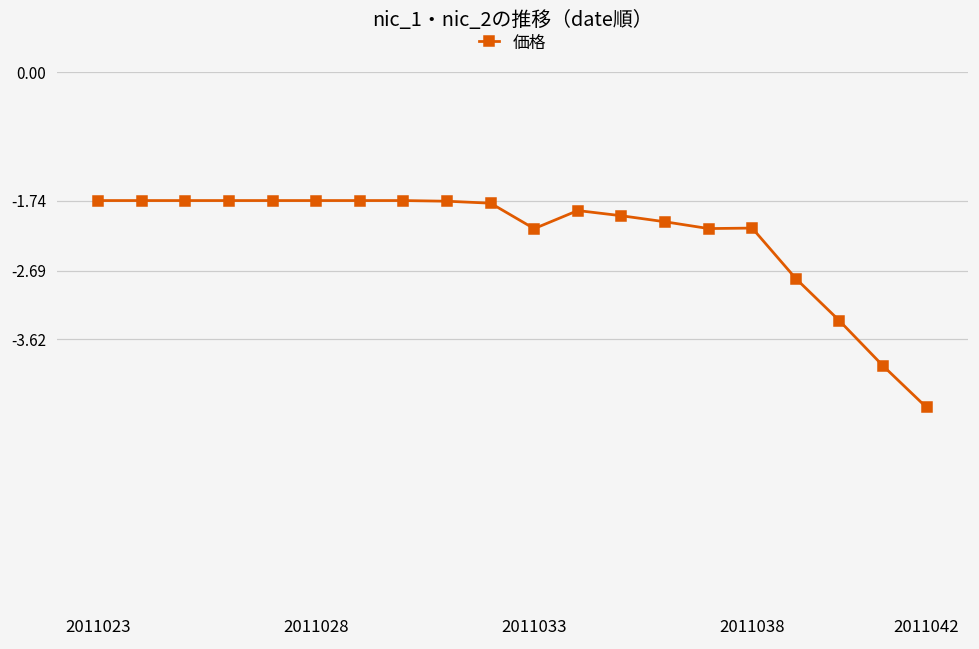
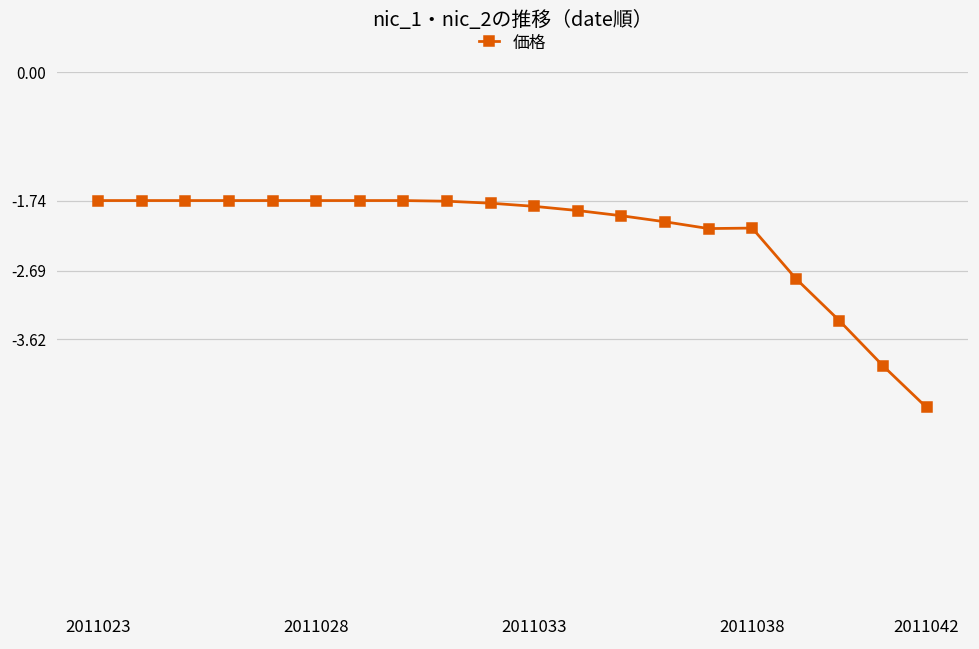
2011033: -2.1 -> -1.8
